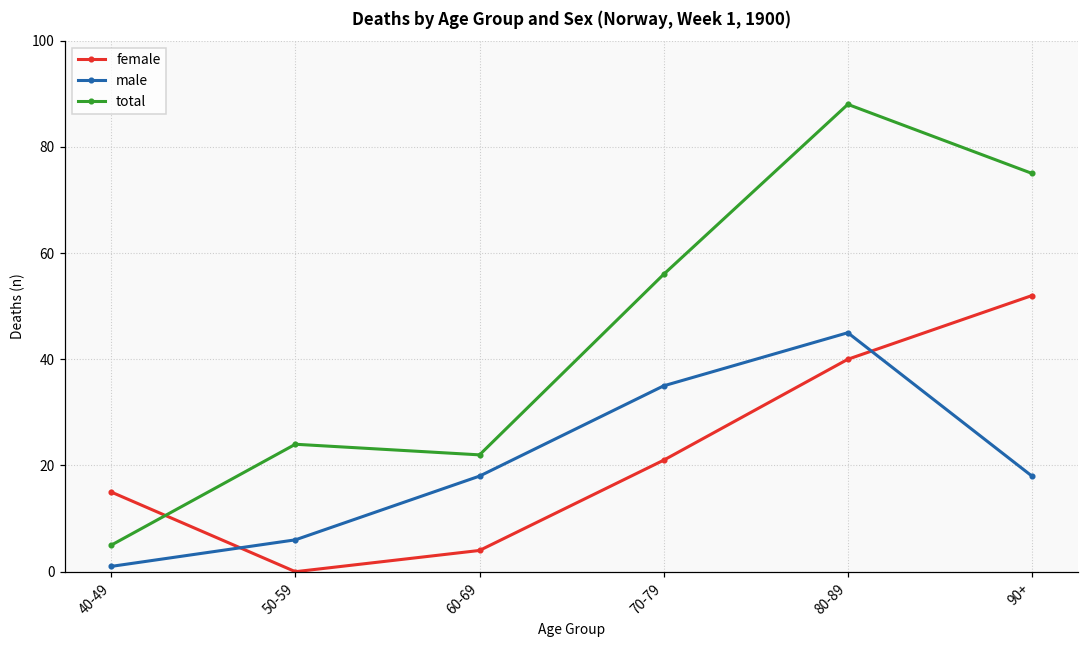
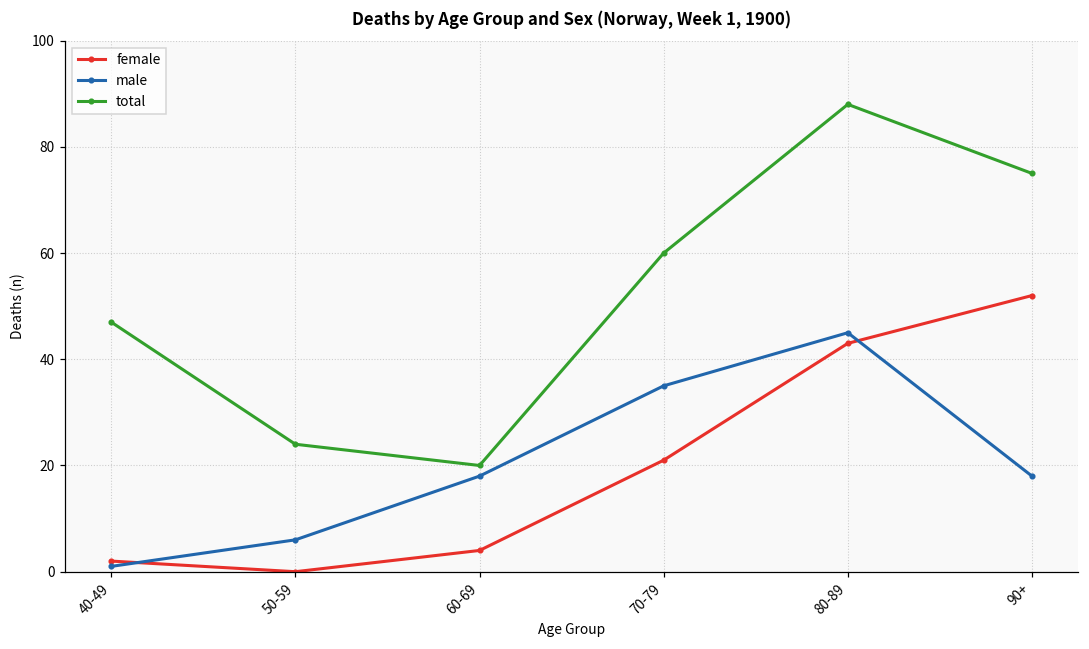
female, 40-49: 15 -> 2
total, 40-49: 5 -> 47
total, 60-69: 22 -> 20
total, 70-79: 56 -> 60
female, 80-89: 40 -> 43
